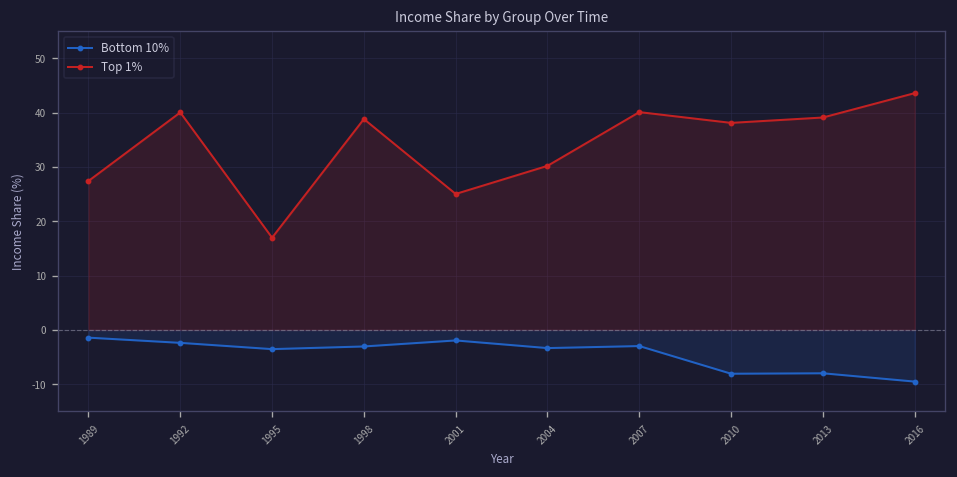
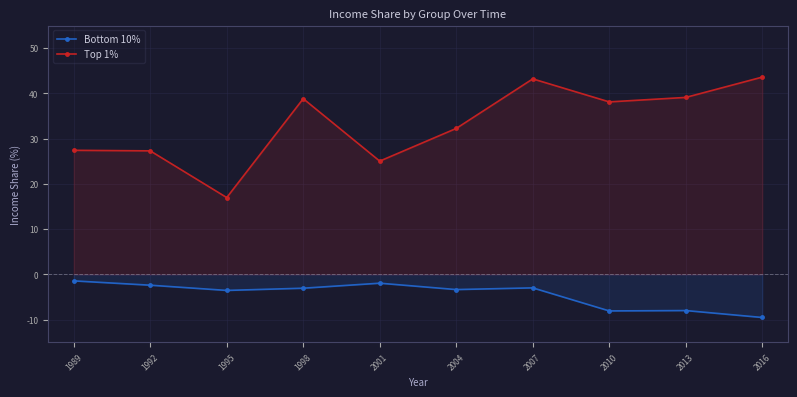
Top 1%, 1992: 40 -> 27
Top 1%, 2004: 30 -> 32
Top 1%, 2007: 40 -> 43
